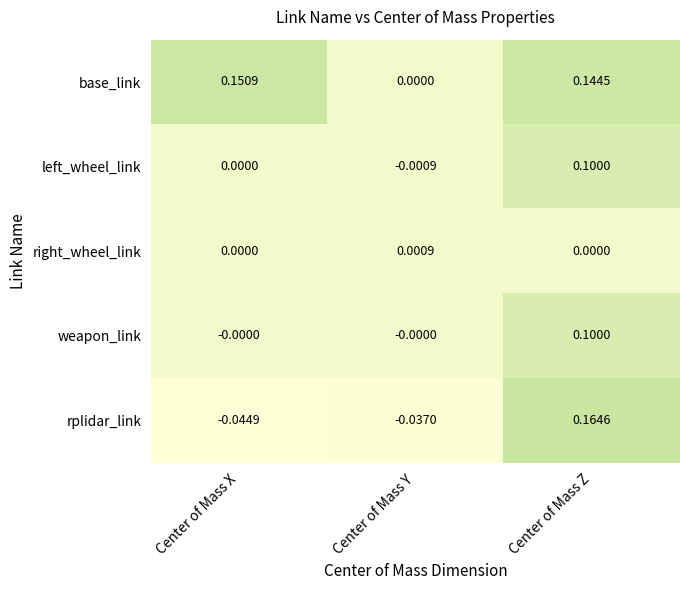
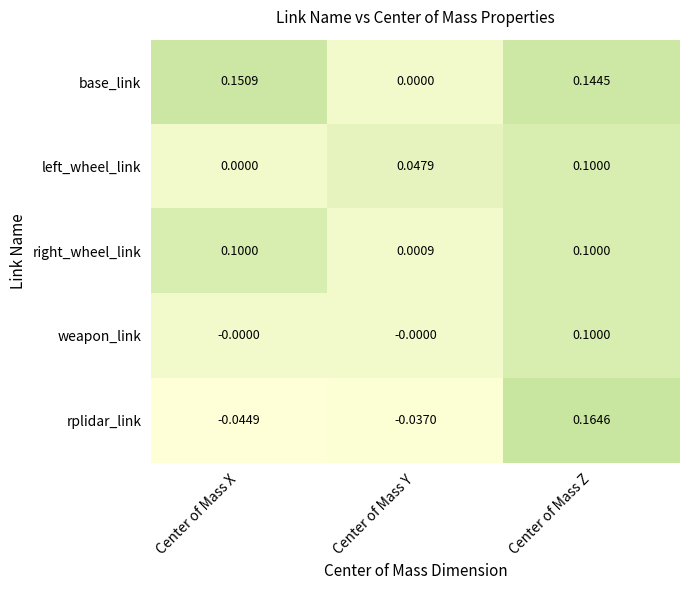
left_wheel_link, Center of Mass Y: -0.0009 -> 0.0479
right_wheel_link, Center of Mass X: 0.0000 -> 0.1000
right_wheel_link, Center of Mass Z: 0.0000 -> 0.1000
